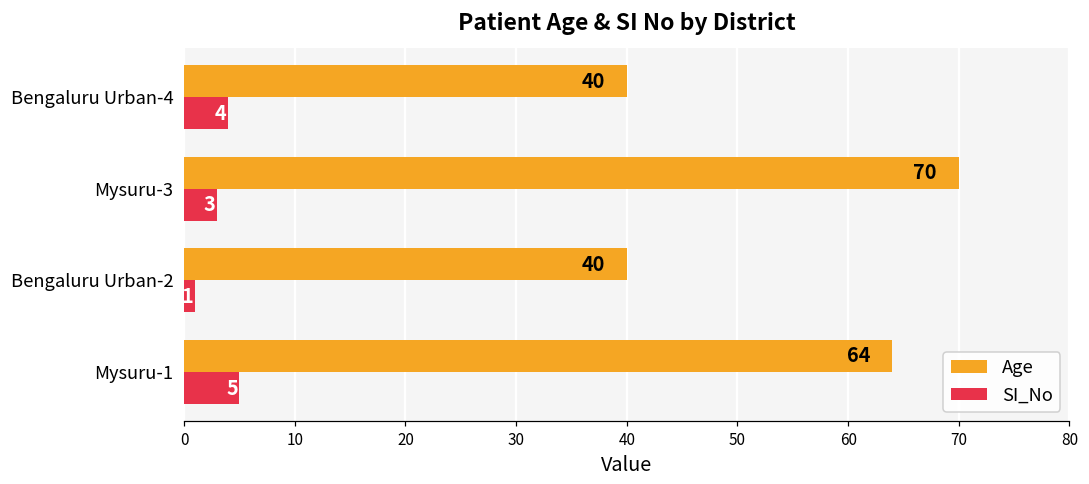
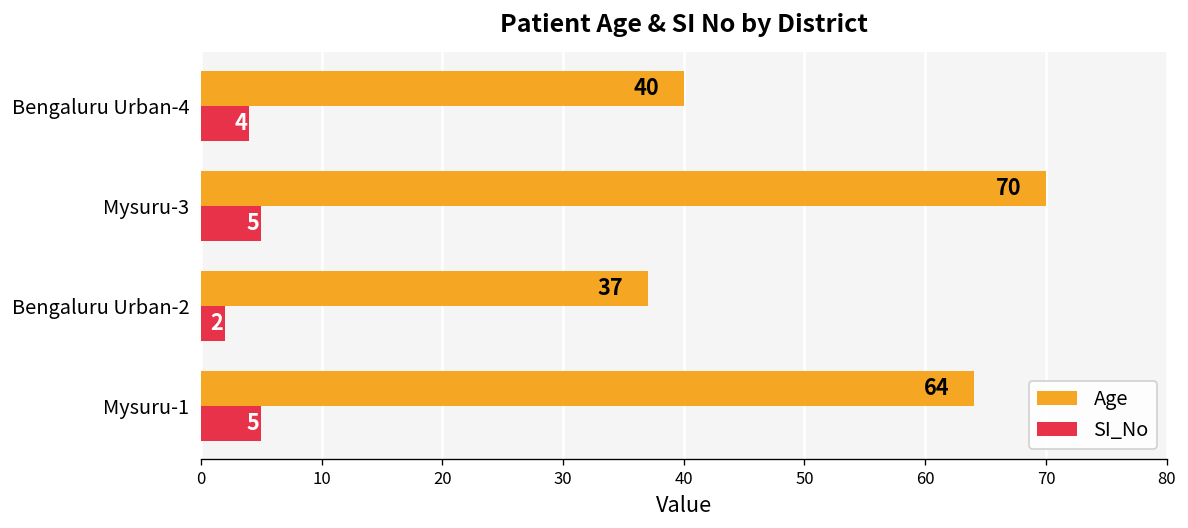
SI_No, Mysuru-3: 3 -> 5
Age, Bengaluru Urban-2: 40 -> 37
SI_No, Bengaluru Urban-2: 1 -> 2
